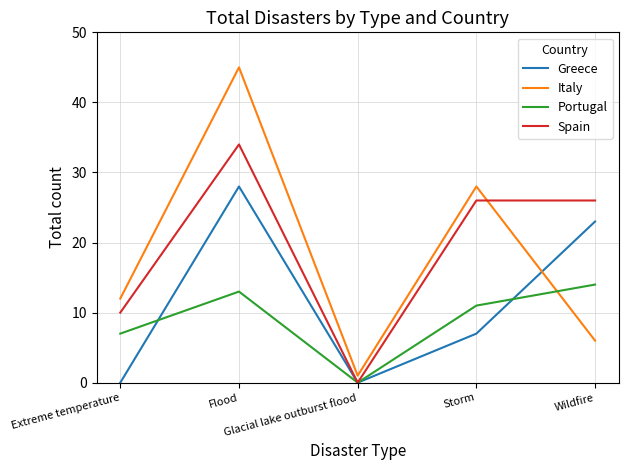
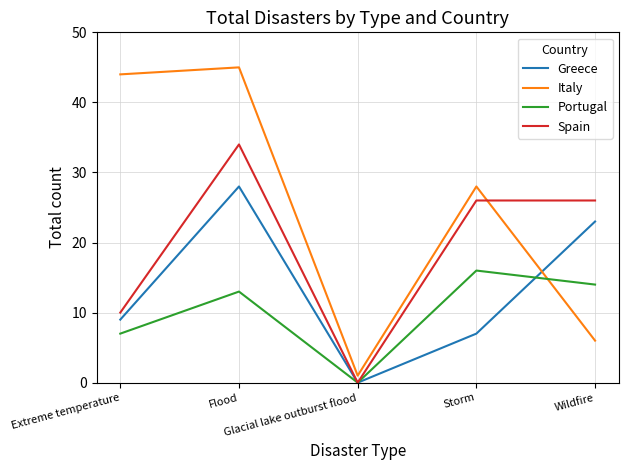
Greece, Extreme temperature: 0 -> 9
Italy, Extreme temperature: 12 -> 44
Portugal, Storm: 11 -> 16
